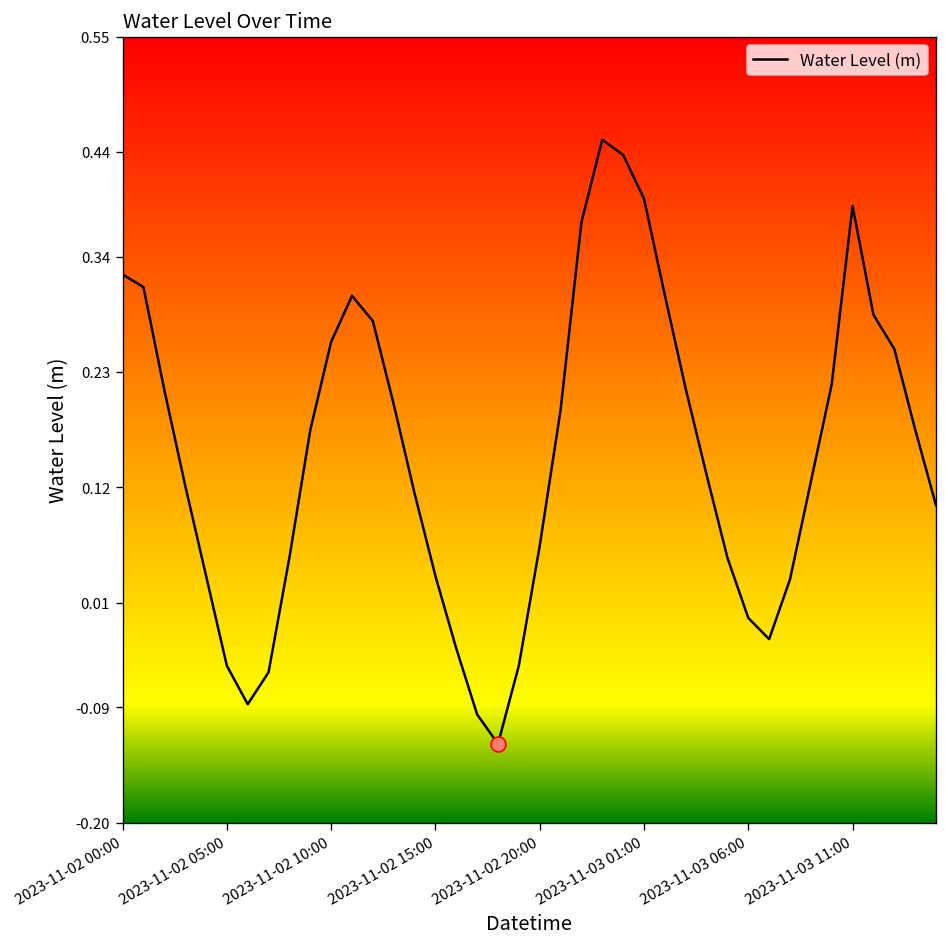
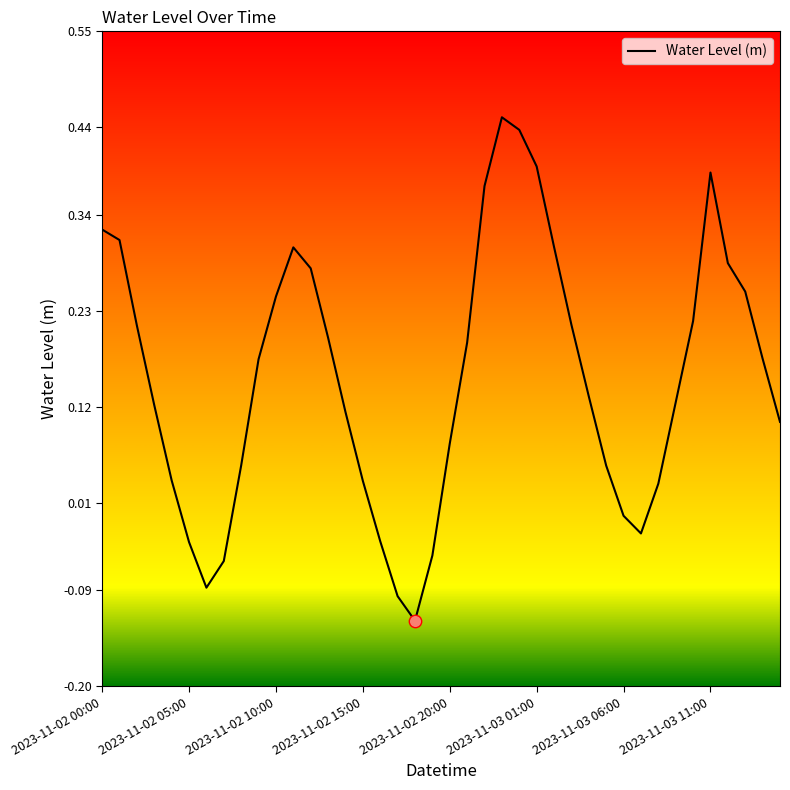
Water Level (m), 2023-11-02 05:00: -0.05 -> -0.03
Water Level (m), 2023-11-02 10:00: 0.26 -> 0.25
Water Level (m), 2023-11-02 20:00: 0.06 -> 0.08
